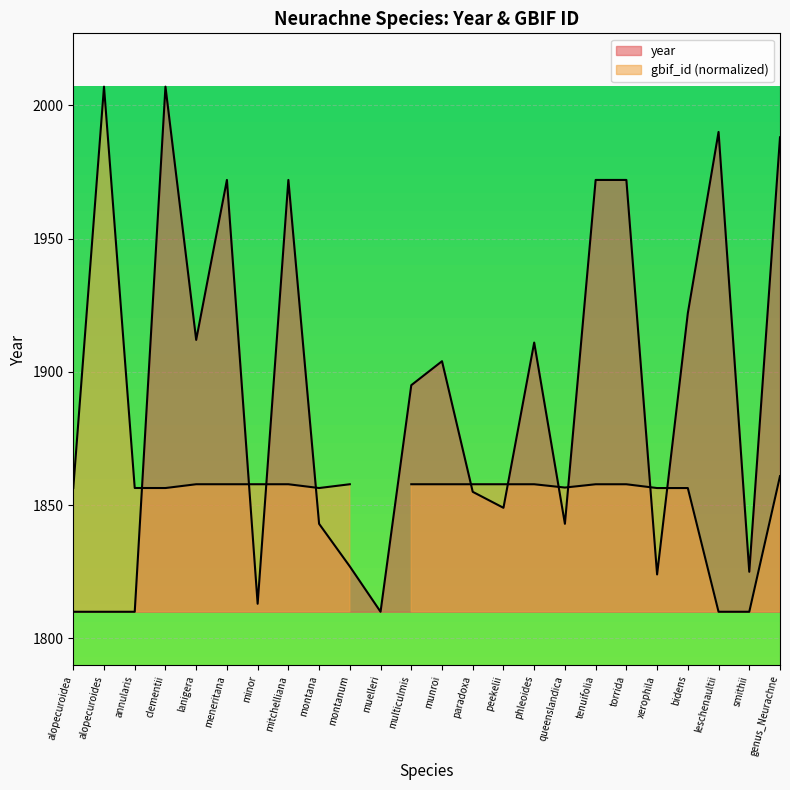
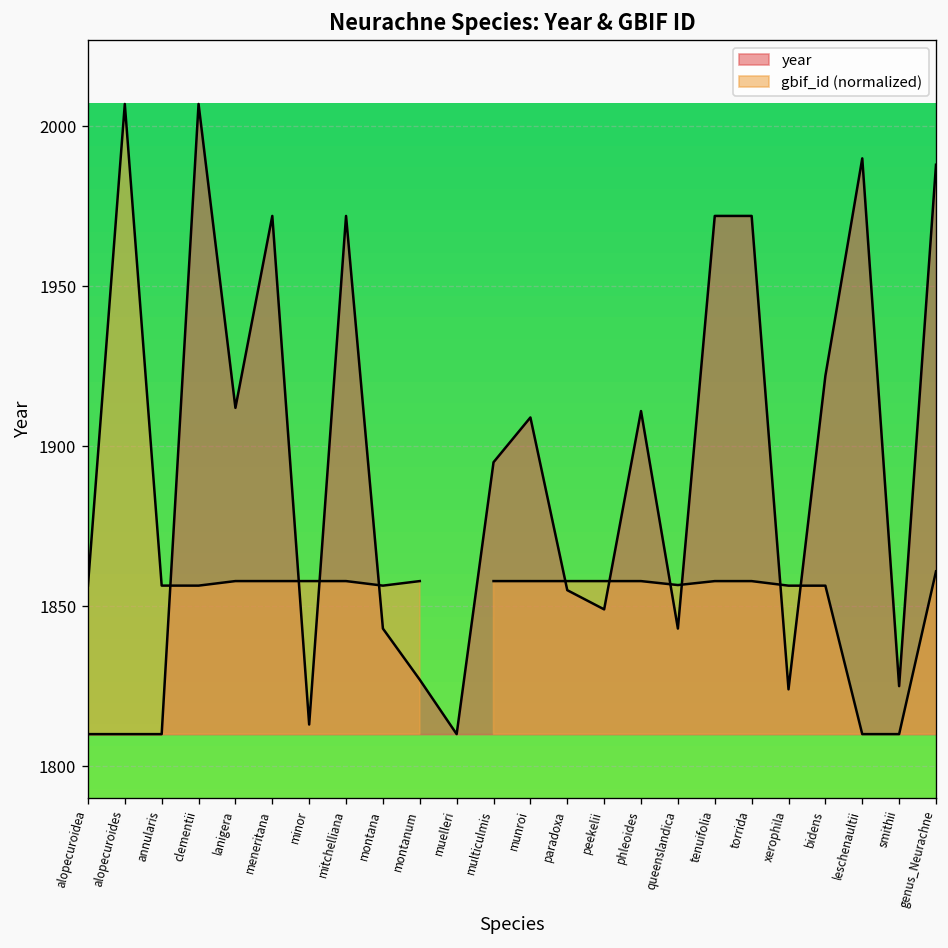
year, munroi: 1904 -> 1909
